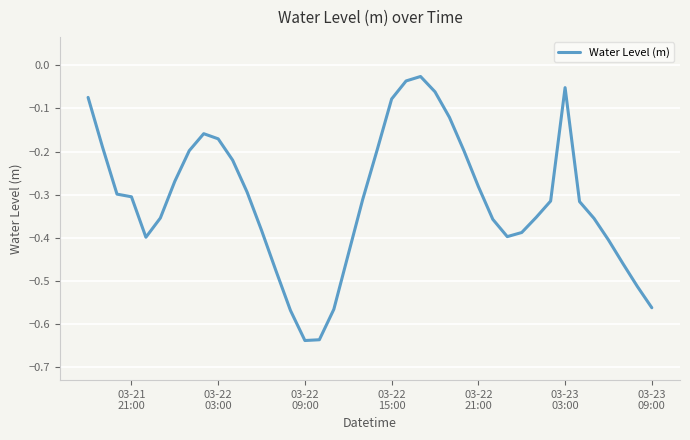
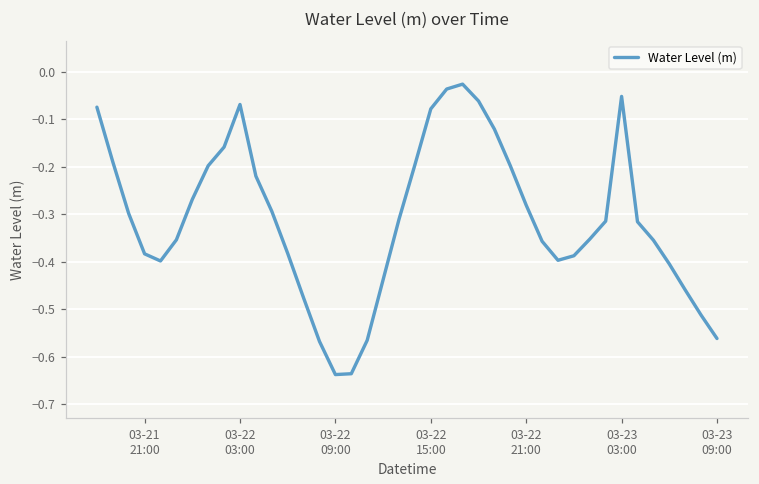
03-21 21:00: -0.30 -> -0.38
03-22 03:00: -0.17 -> -0.07
